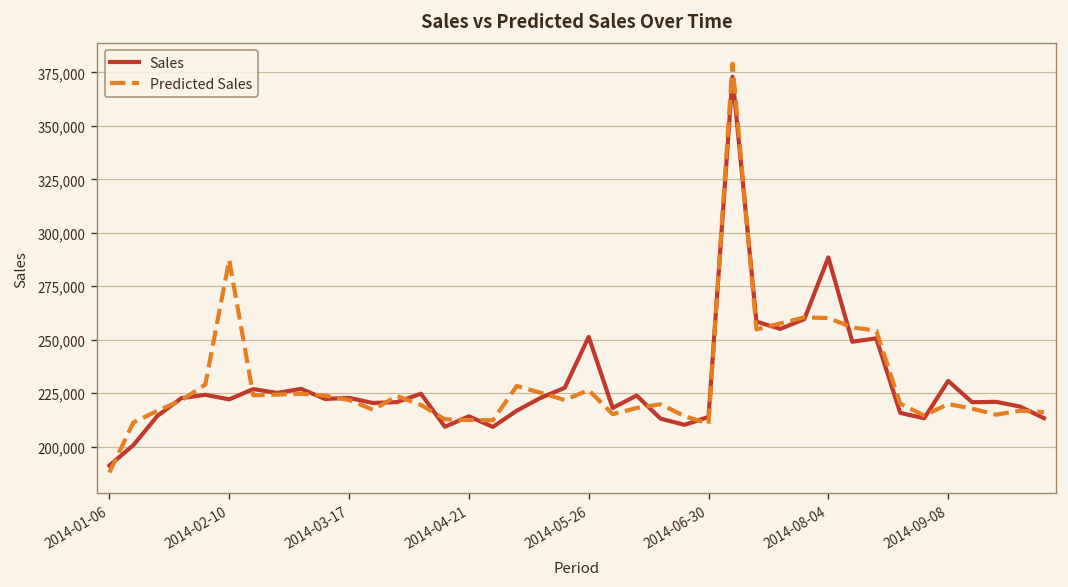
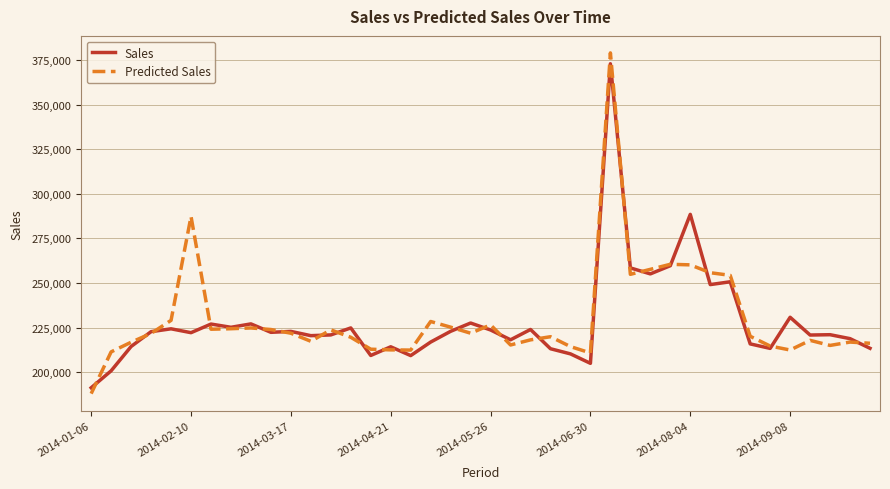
Sales, 2014-05-26: 251,000 -> 224,000
Sales, 2014-06-30: 214,000 -> 205,000
Predicted Sales, 2014-09-08: 220,000 -> 212,000
